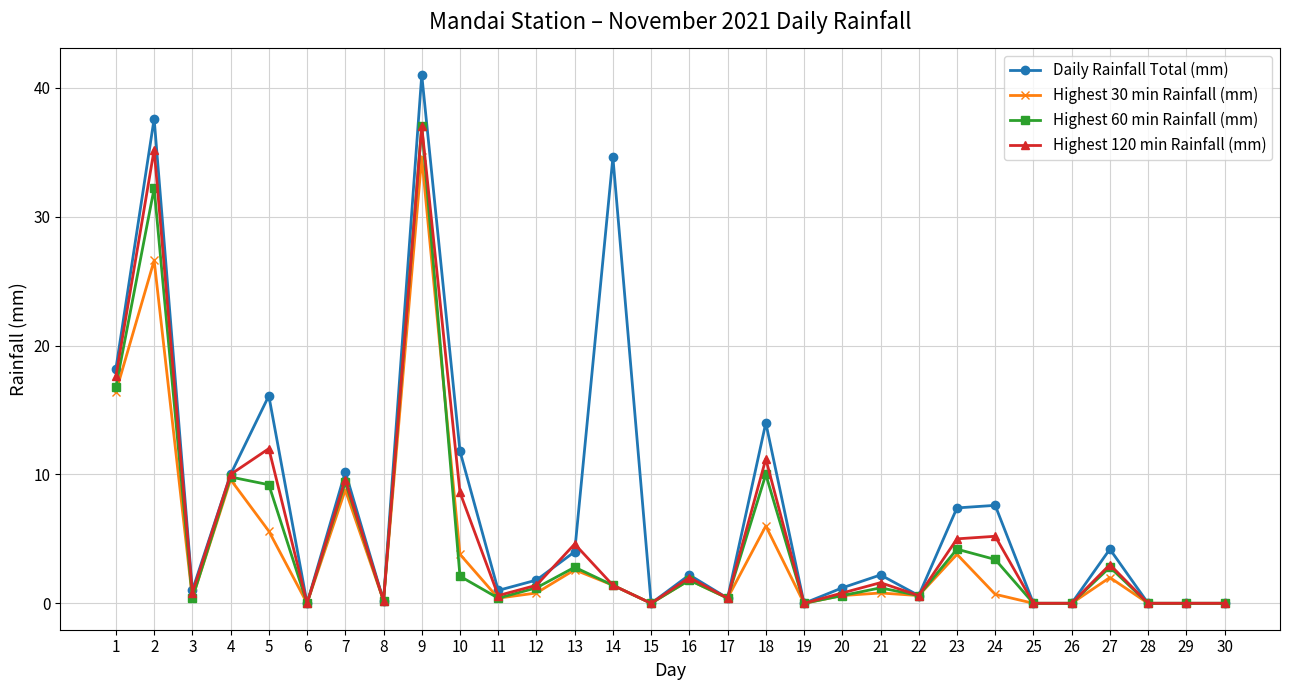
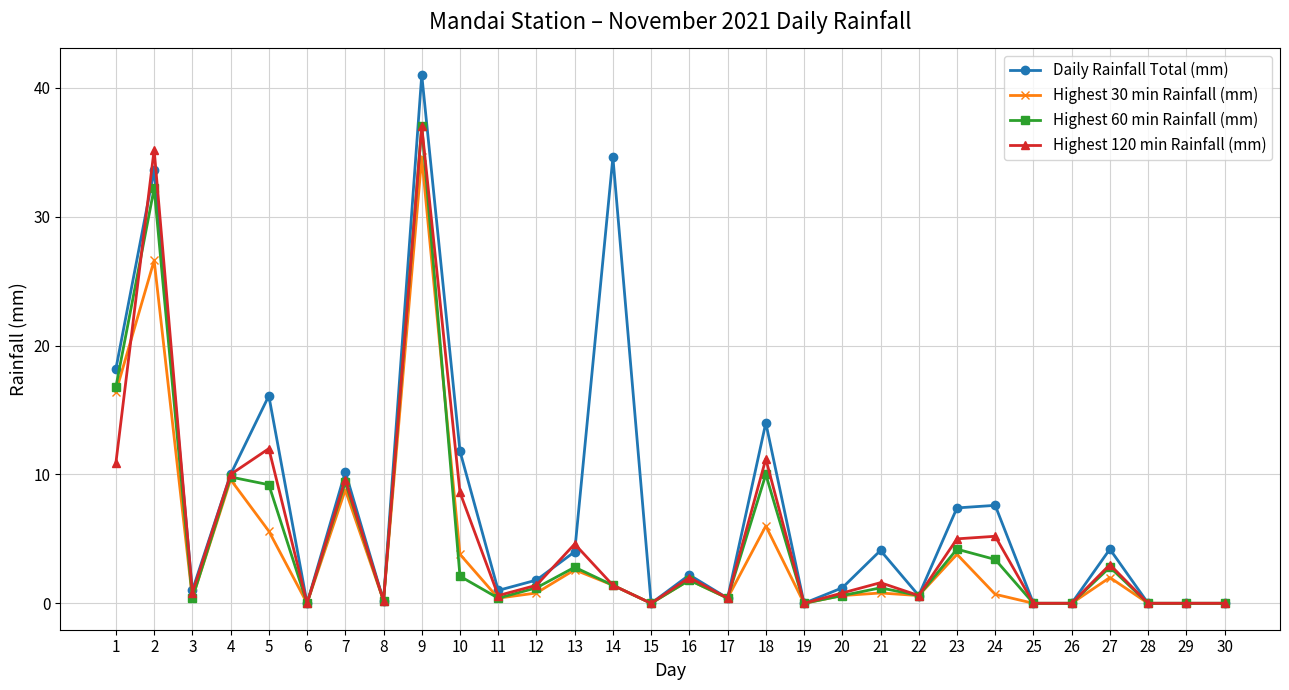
Highest 120 min Rainfall (mm), 1: 17.6 -> 10.9
Daily Rainfall Total (mm), 2: 37.6 -> 33.6
Daily Rainfall Total (mm), 21: 2.2 -> 4.1
